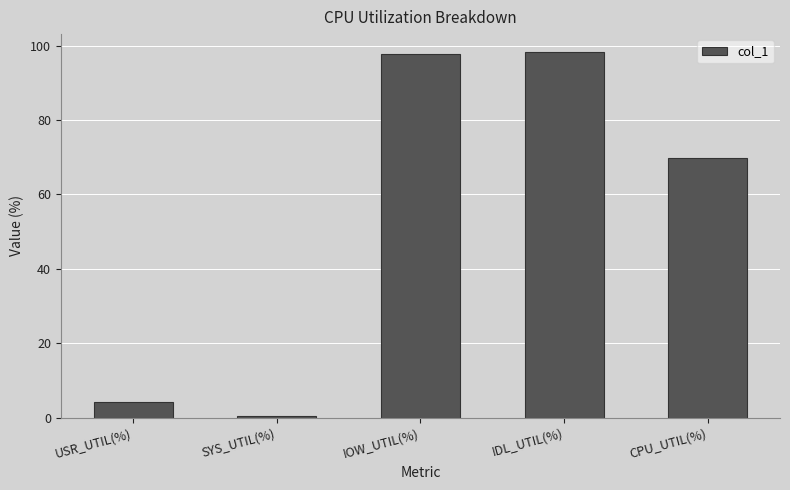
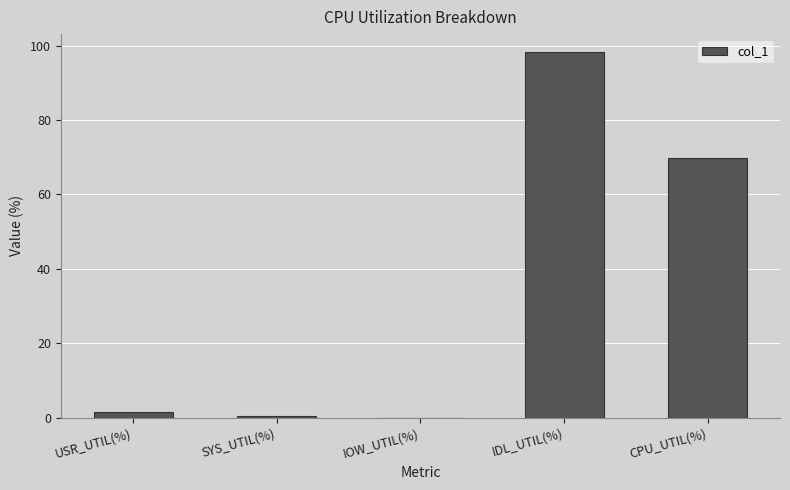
USR_UTIL(%): 4 -> 1
IOW_UTIL(%): 98 -> 0
